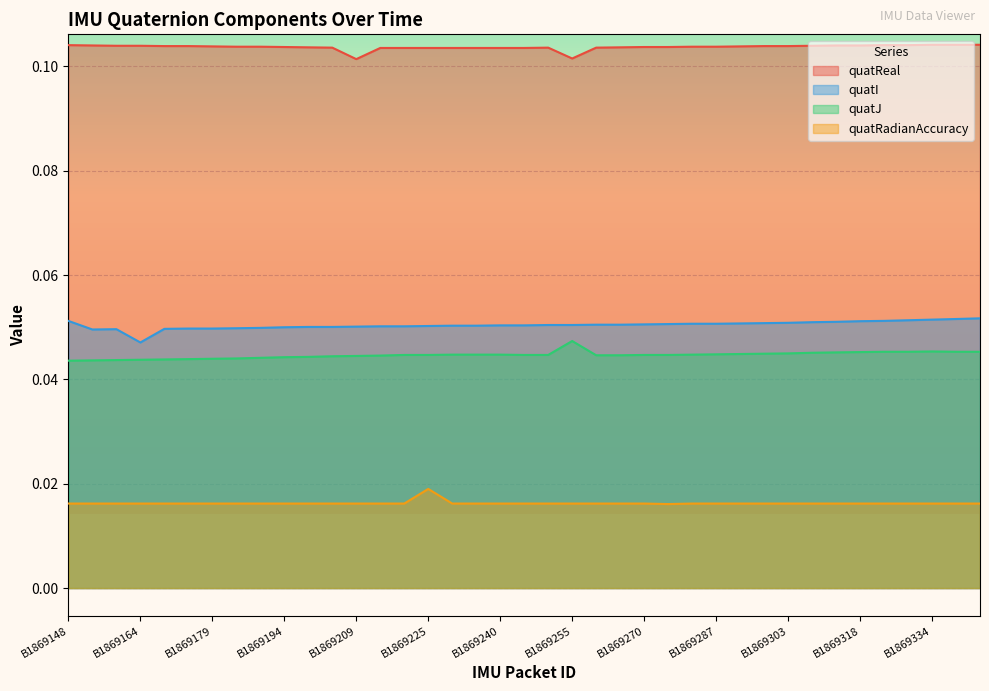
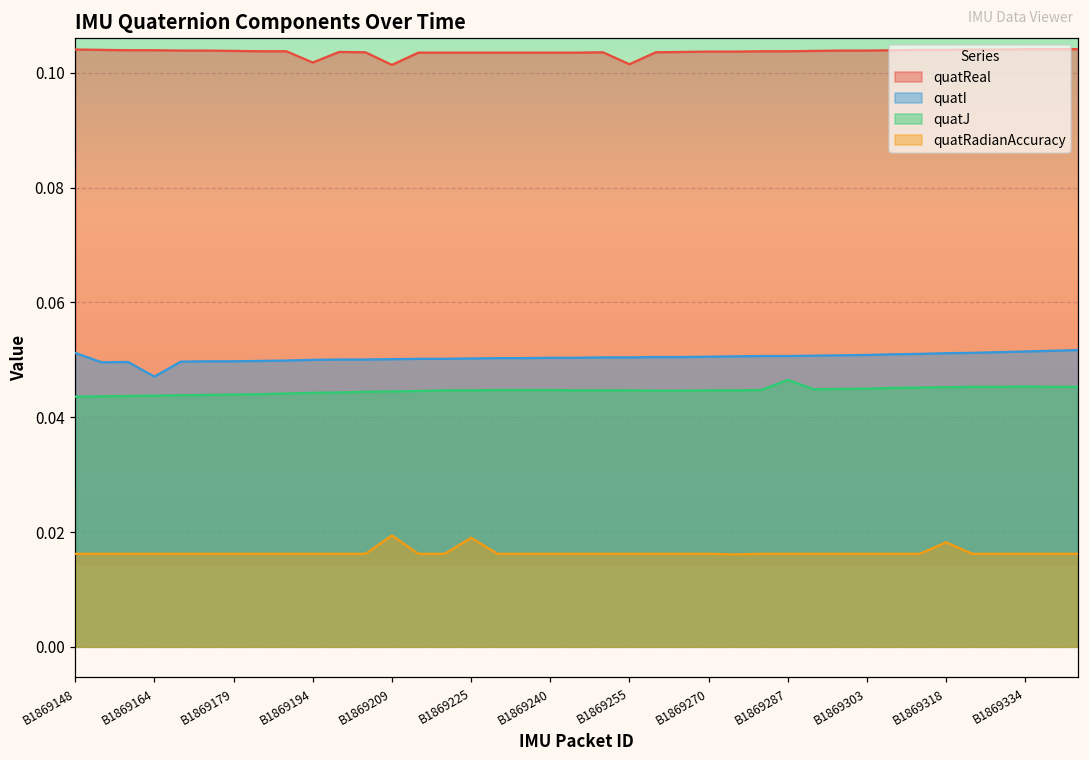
quatReal, B1869194: 0.104 -> 0.102
quatRadianAccuracy, B1869209: 0.016 -> 0.019
quatJ, B1869255: 0.047 -> 0.045
quatJ, B1869287: 0.045 -> 0.047
quatRadianAccuracy, B1869318: 0.016 -> 0.018
